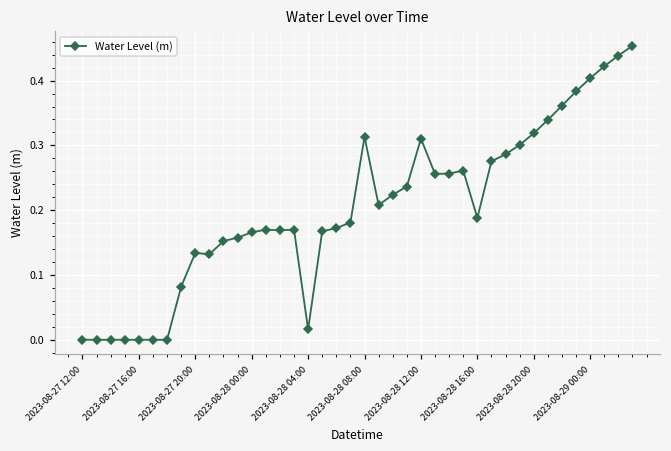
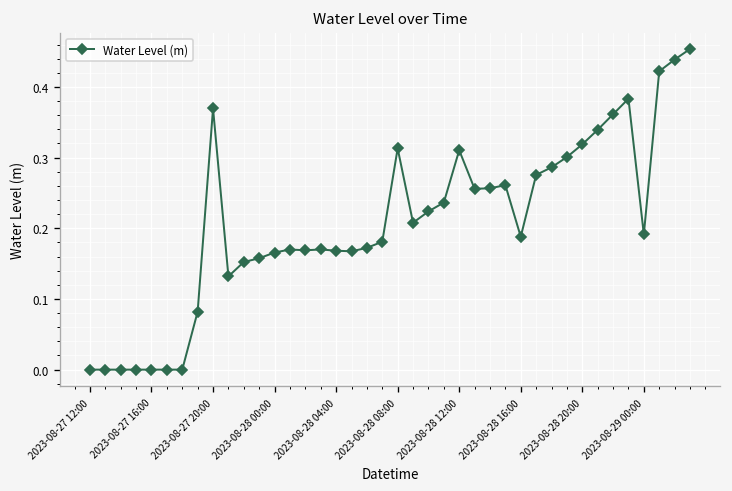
2023-08-27 20:00: 0.13 -> 0.37
2023-08-28 04:00: 0.02 -> 0.17
2023-08-29 00:00: 0.40 -> 0.19
